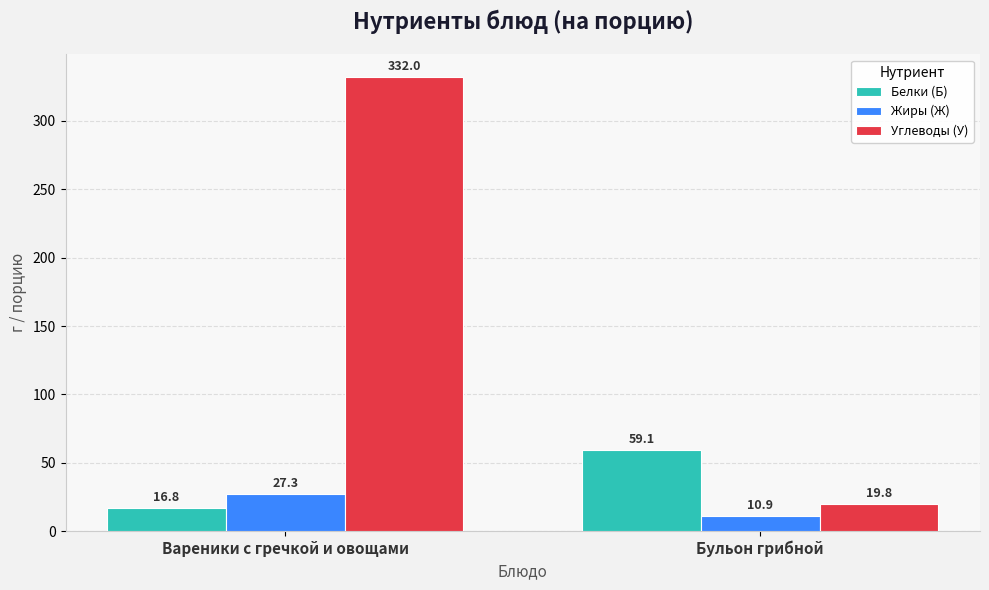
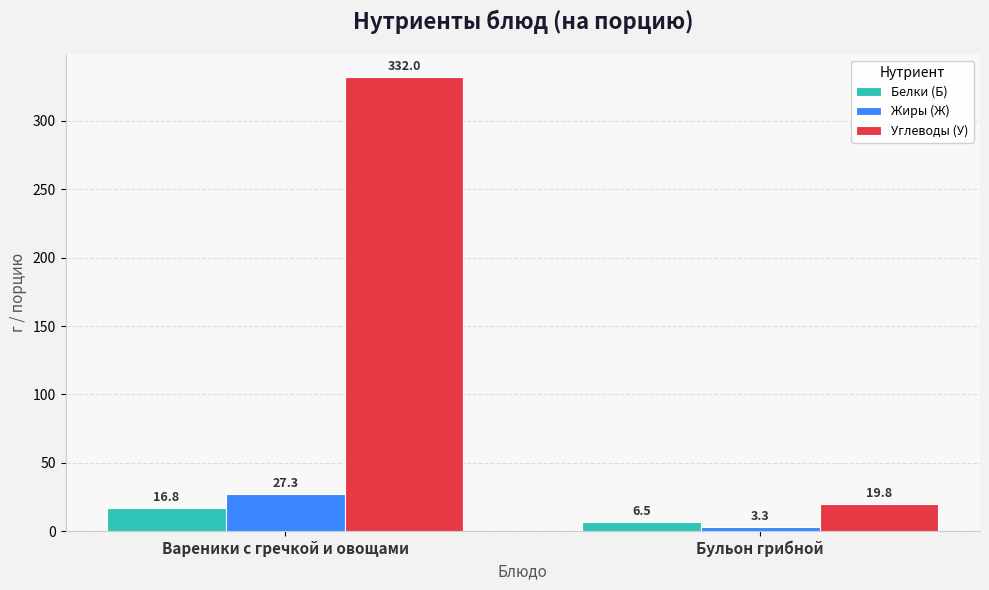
Белки (Б), Бульон грибной: 59.1 -> 6.5
Жиры (Ж), Бульон грибной: 10.9 -> 3.3
